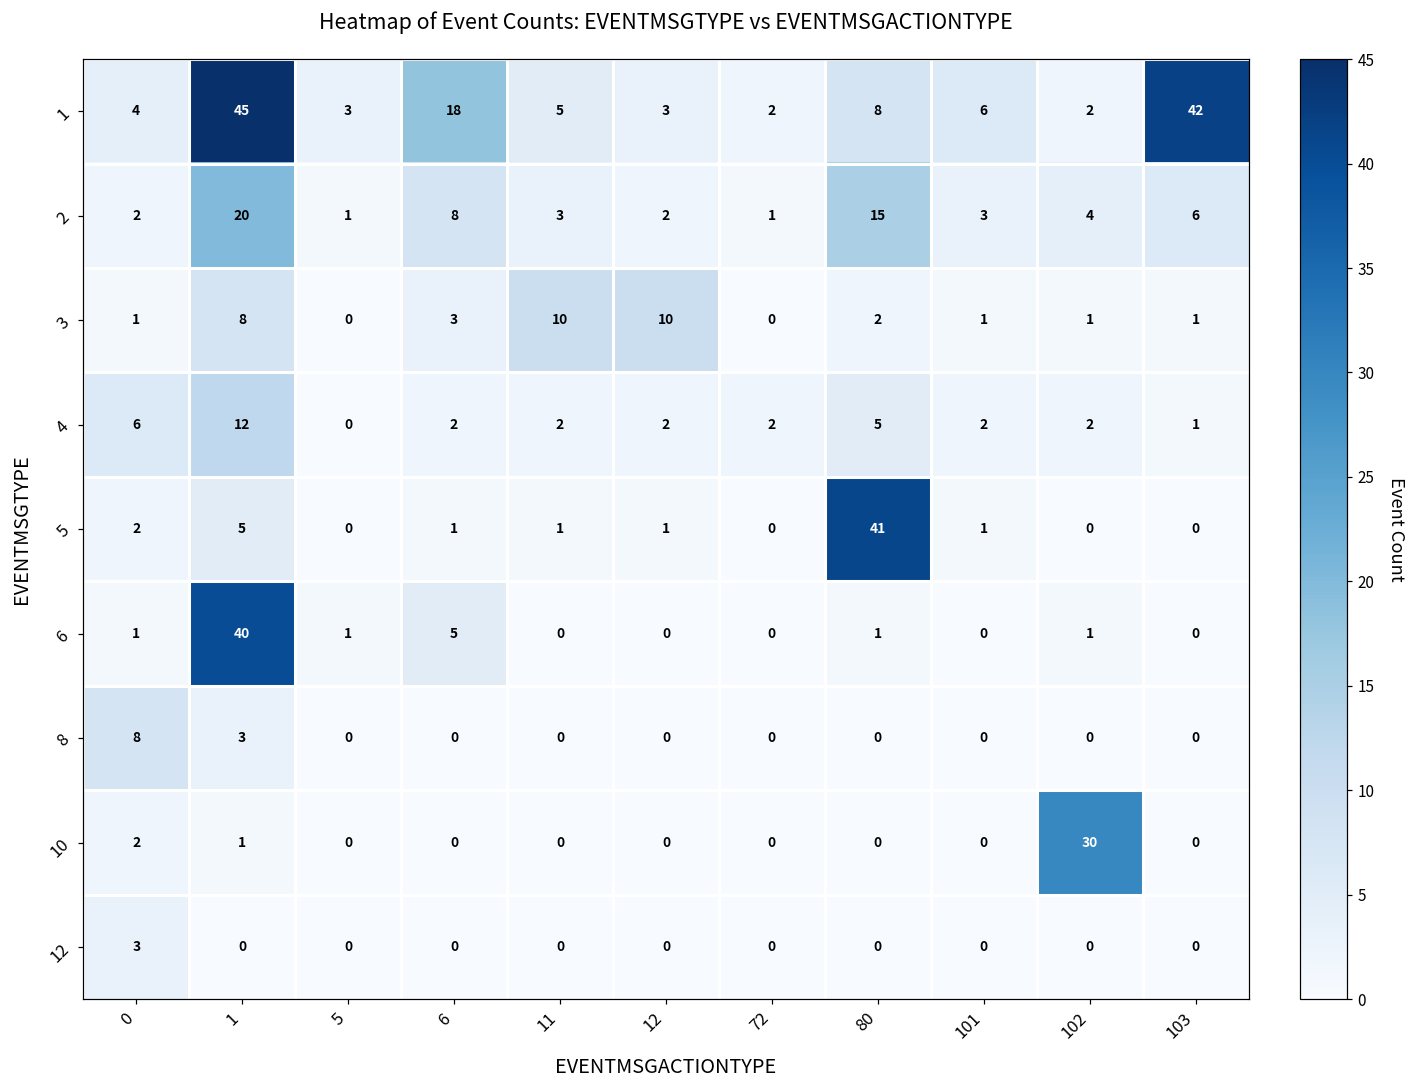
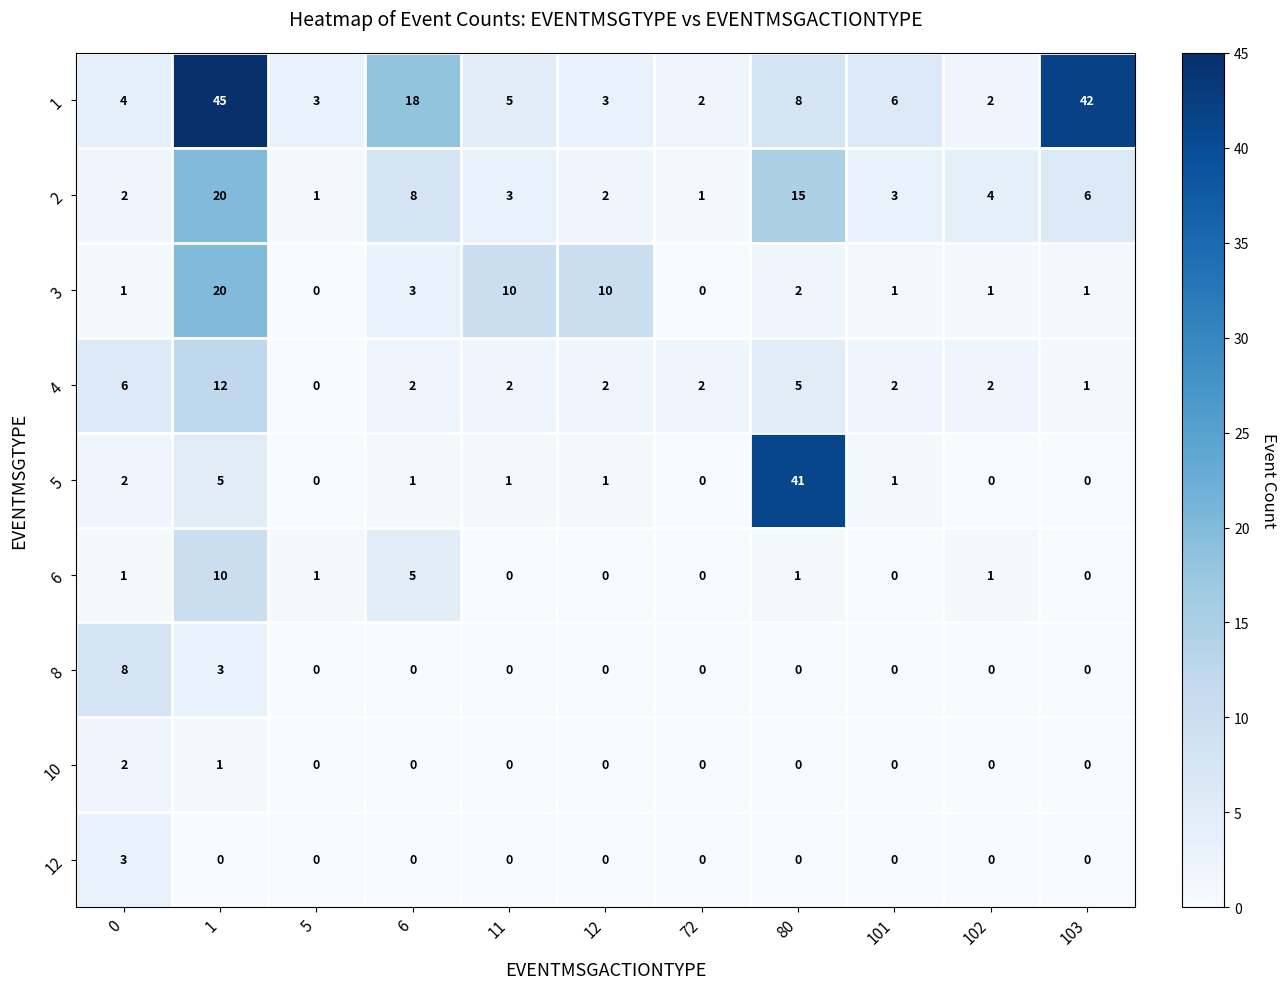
3, 1: 8 -> 20
6, 1: 40 -> 10
10, 102: 30 -> 0
